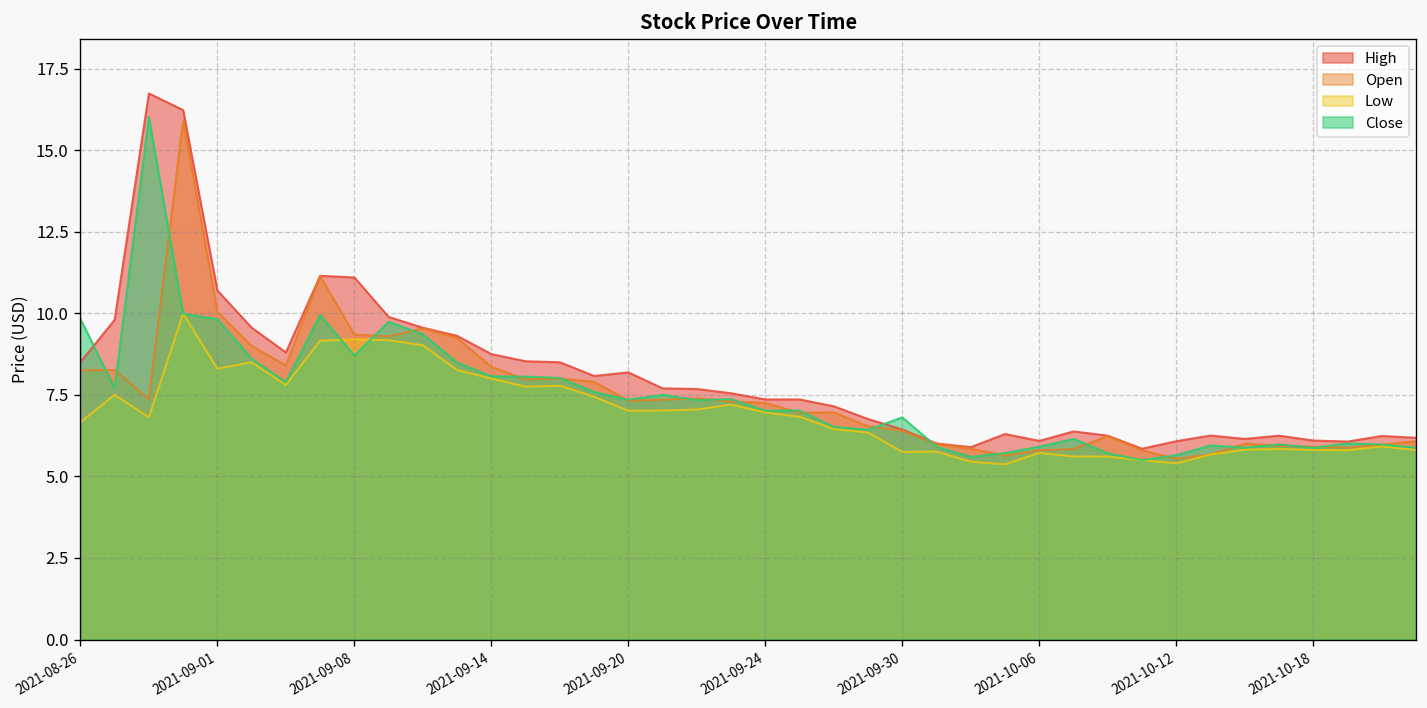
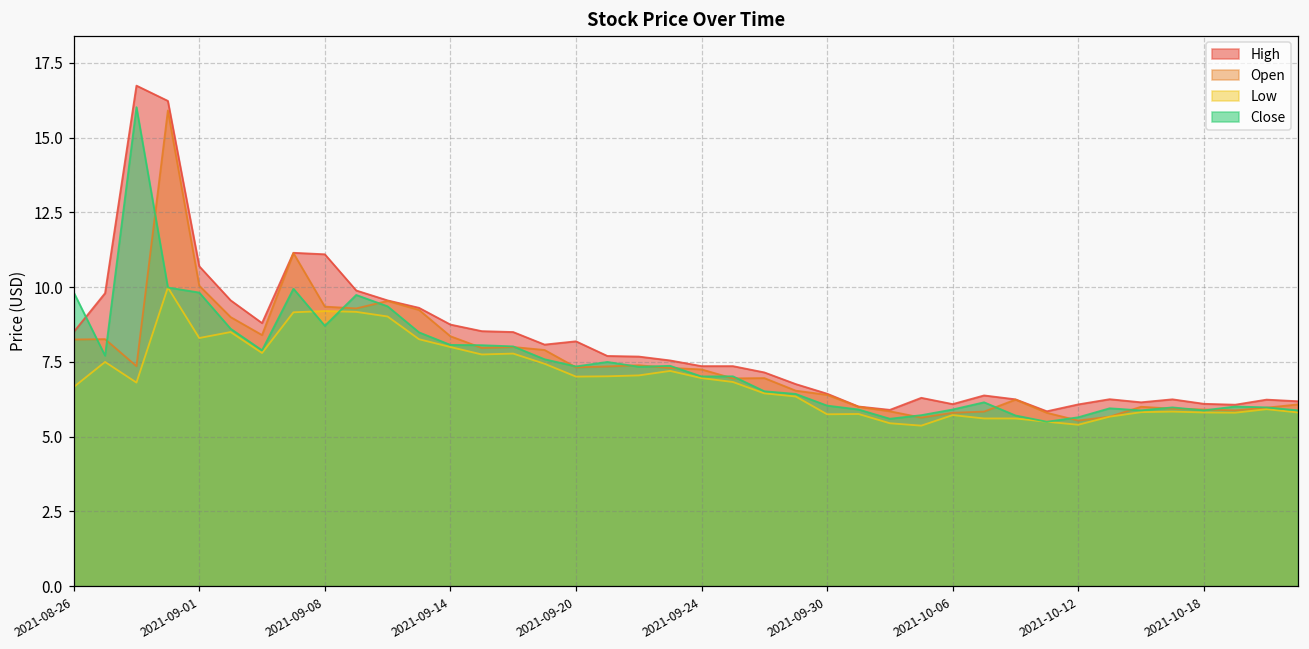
Close, 2021-09-30: 6.8 -> 6.0
